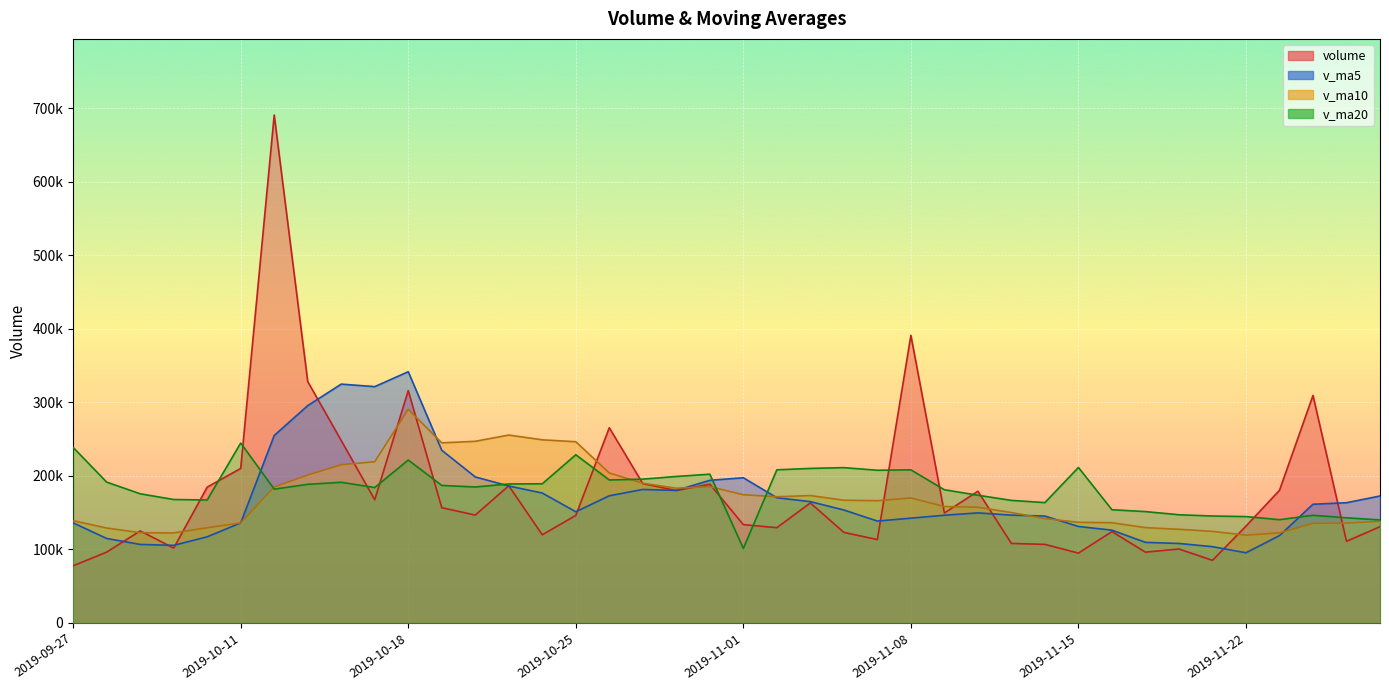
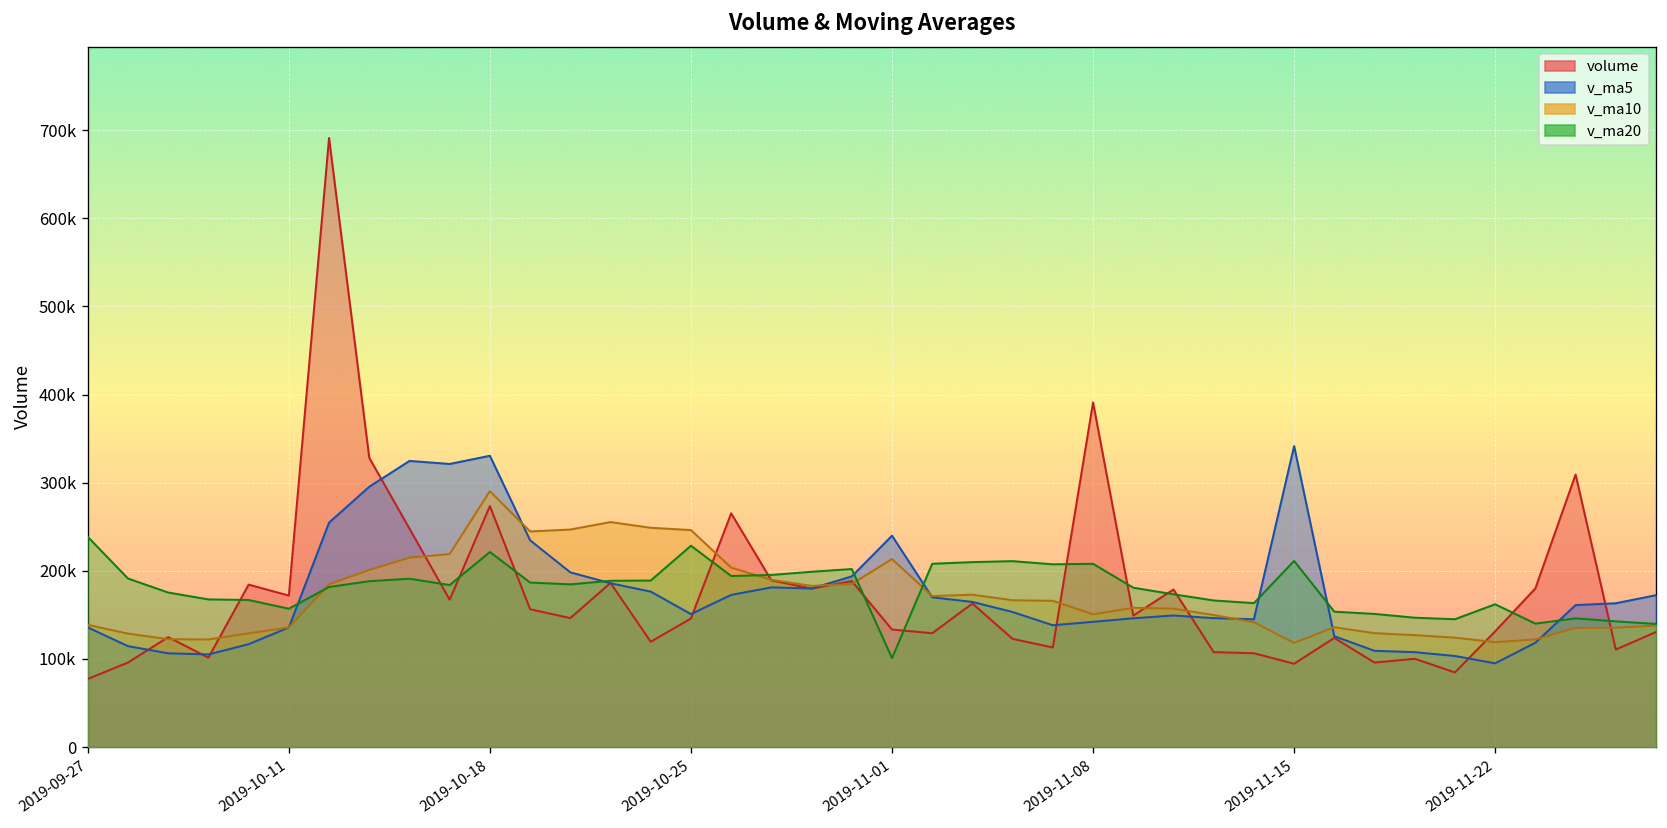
volume, 2019-10-11: 210000 -> 170000
v_ma20, 2019-10-11: 240000 -> 160000
volume, 2019-10-18: 320000 -> 270000
v_ma5, 2019-10-18: 340000 -> 330000
v_ma5, 2019-11-01: 200000 -> 240000
v_ma10, 2019-11-01: 170000 -> 210000
v_ma10, 2019-11-08: 170000 -> 150000
v_ma5, 2019-11-15: 130000 -> 340000
v_ma10, 2019-11-15: 140000 -> 120000
v_ma20, 2019-11-22: 140000 -> 160000
